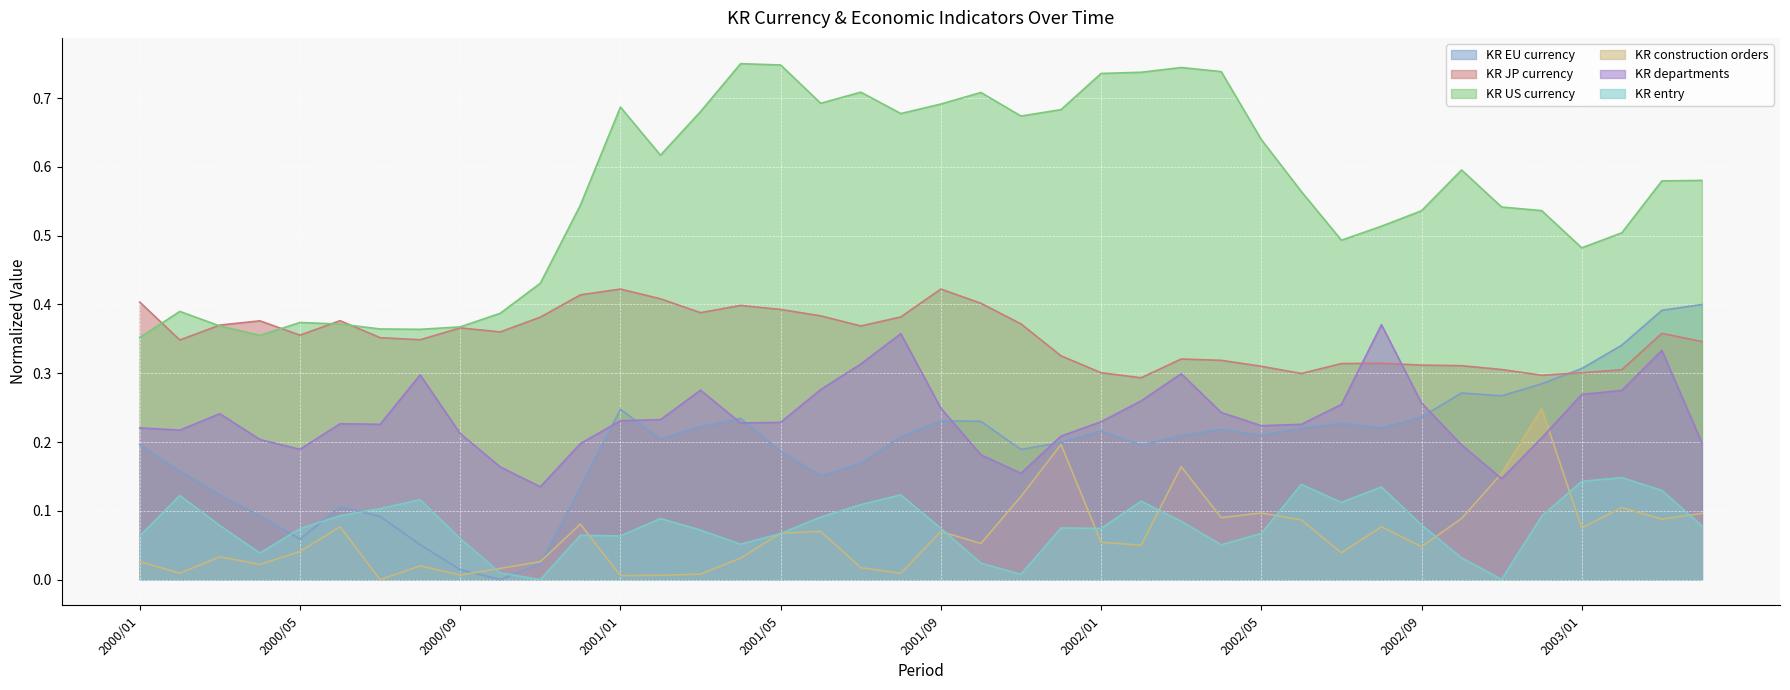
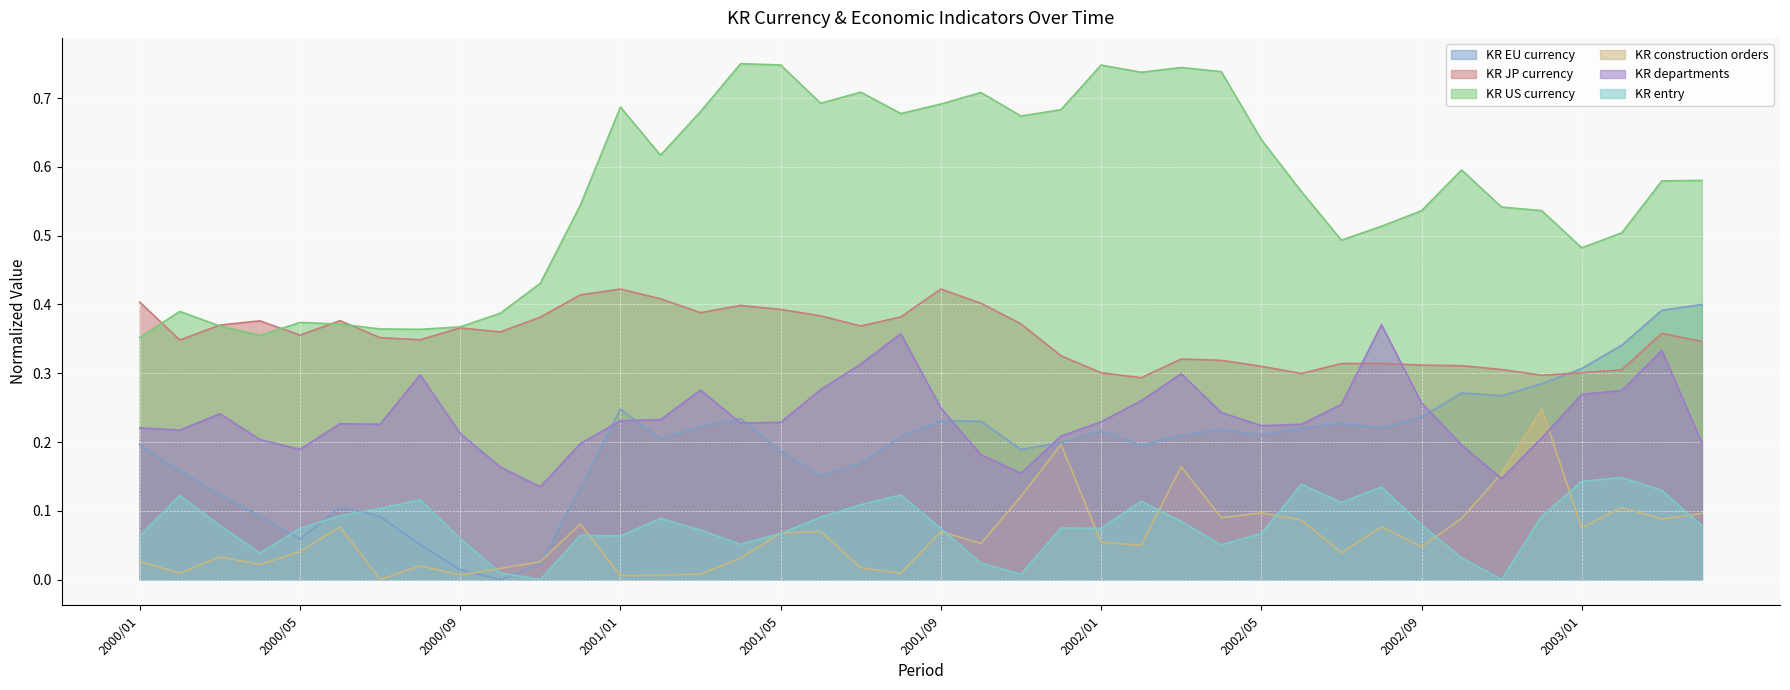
KR US currency, 2002/01: 0.74 -> 0.75
